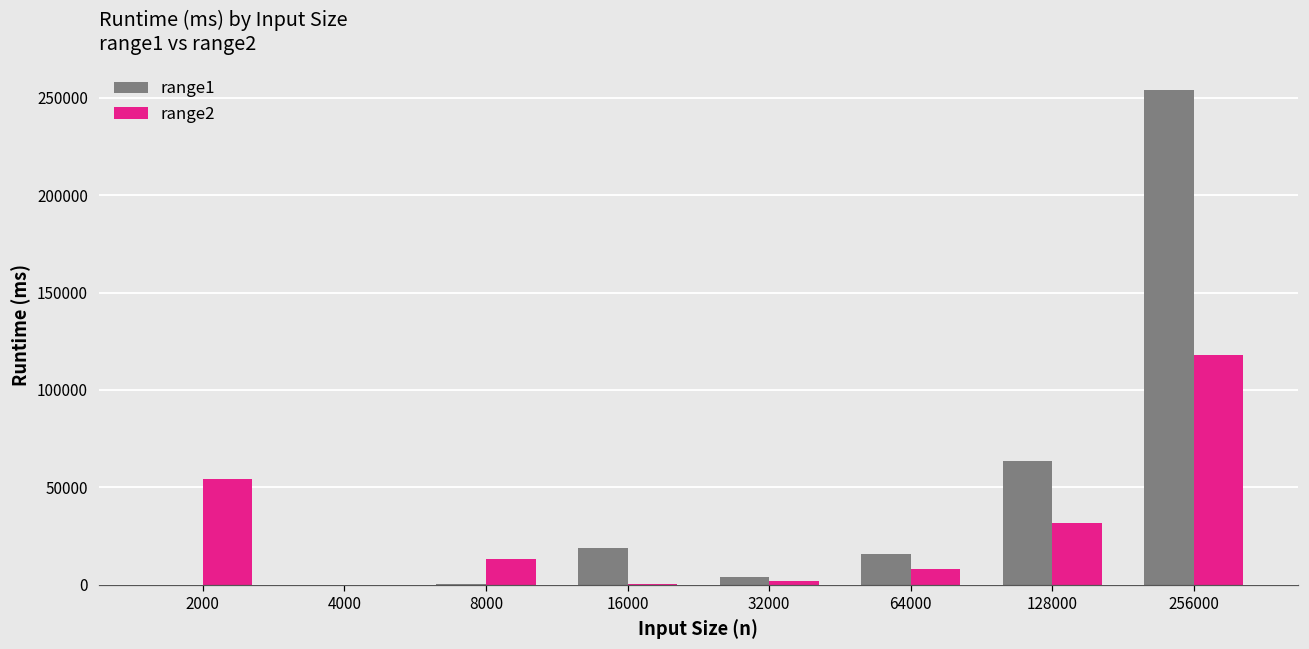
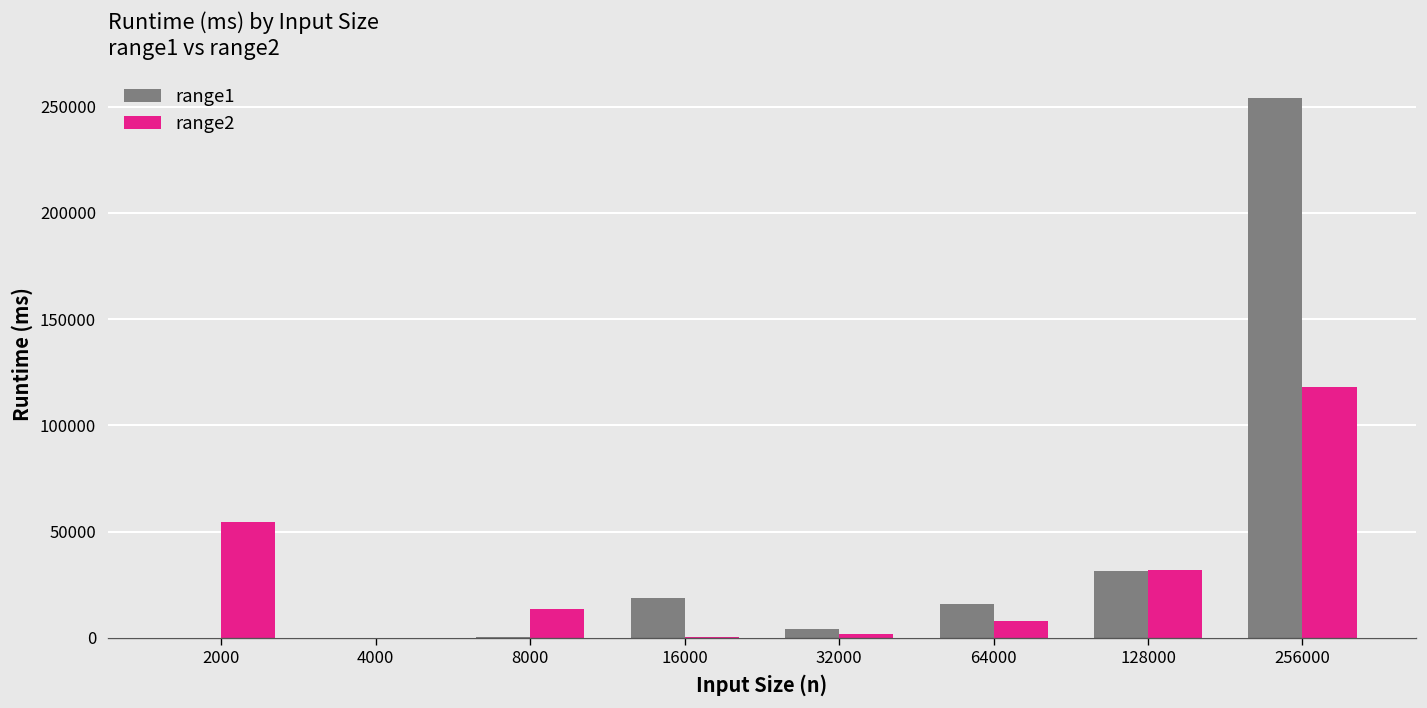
range1, 128000: 63000 -> 31000
